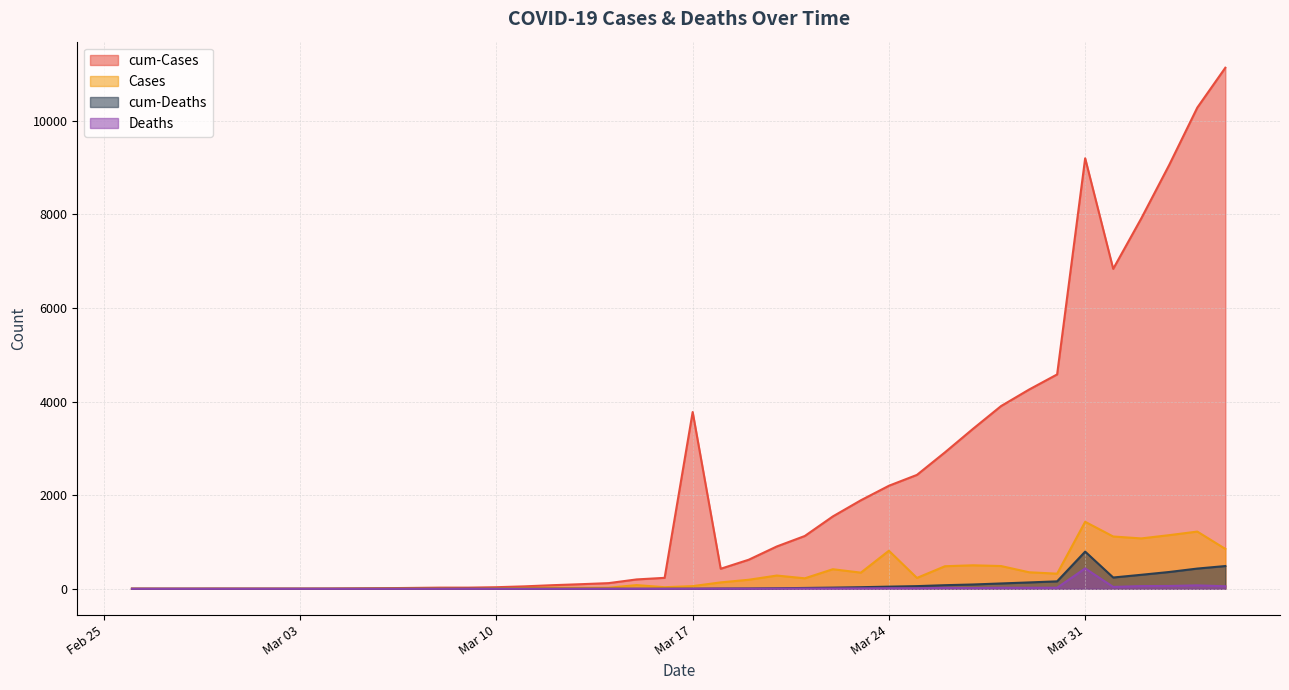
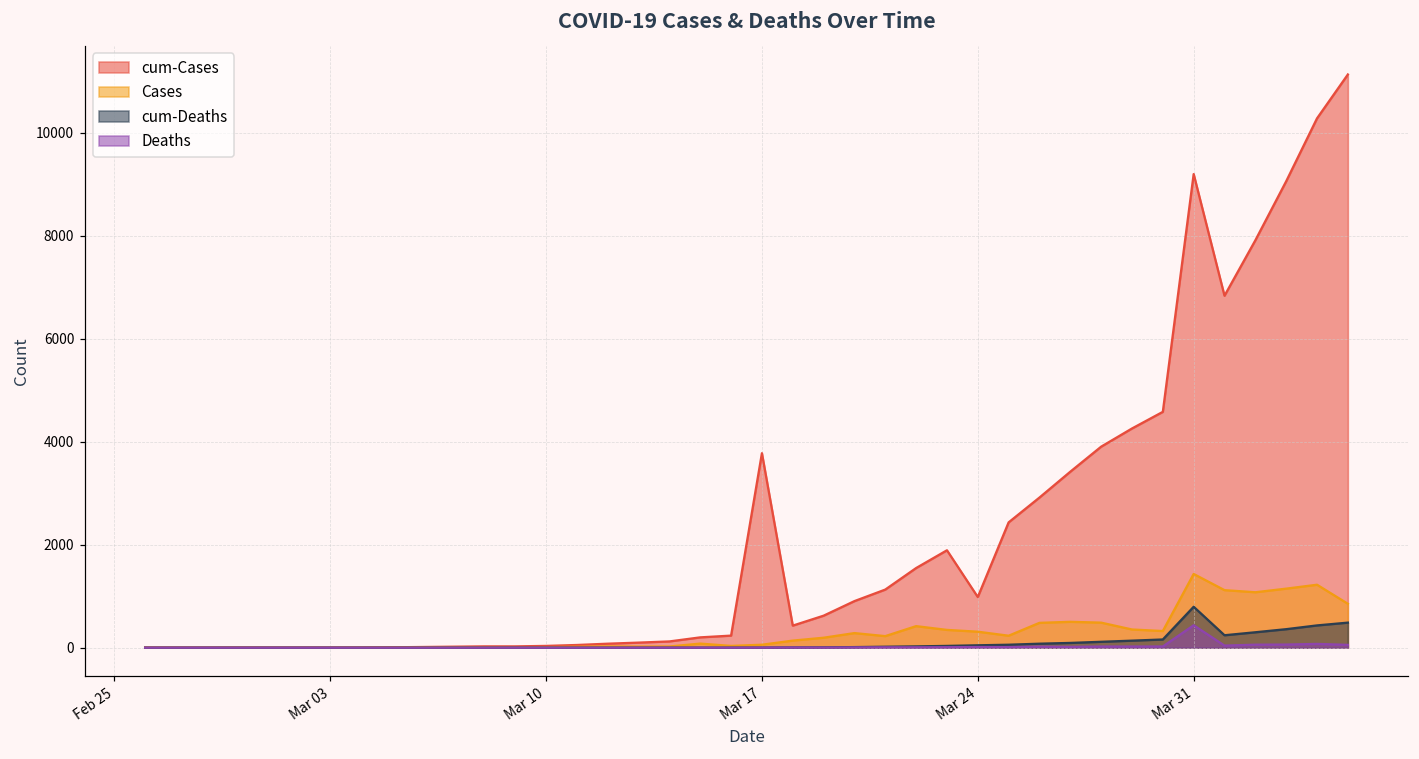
cum-Cases, Mar 24: 2200 -> 1000
Cases, Mar 24: 800 -> 300
